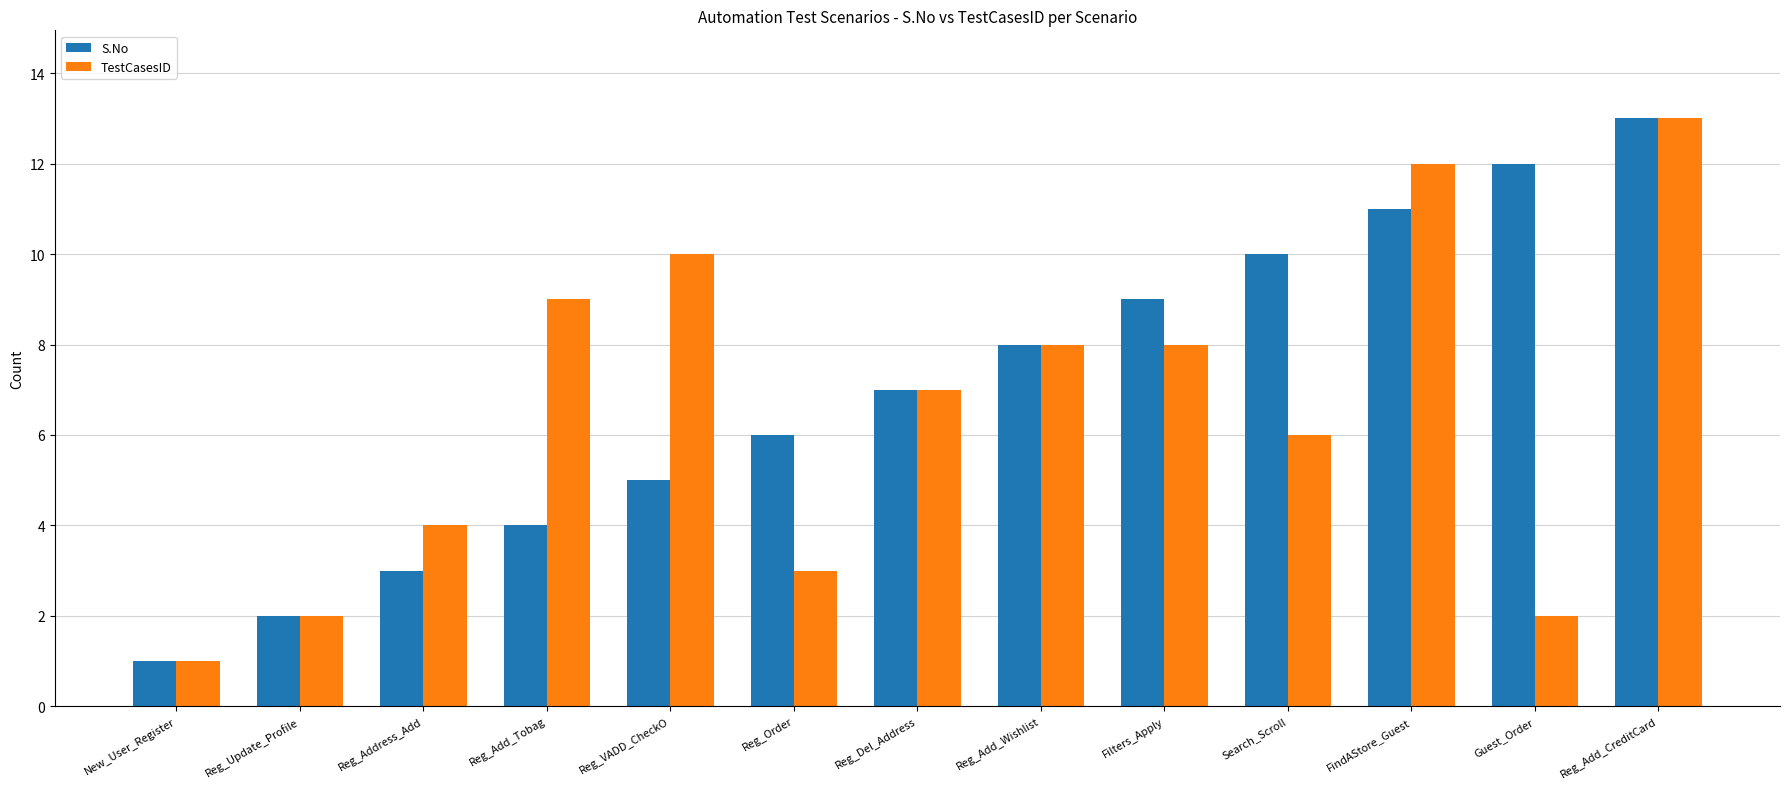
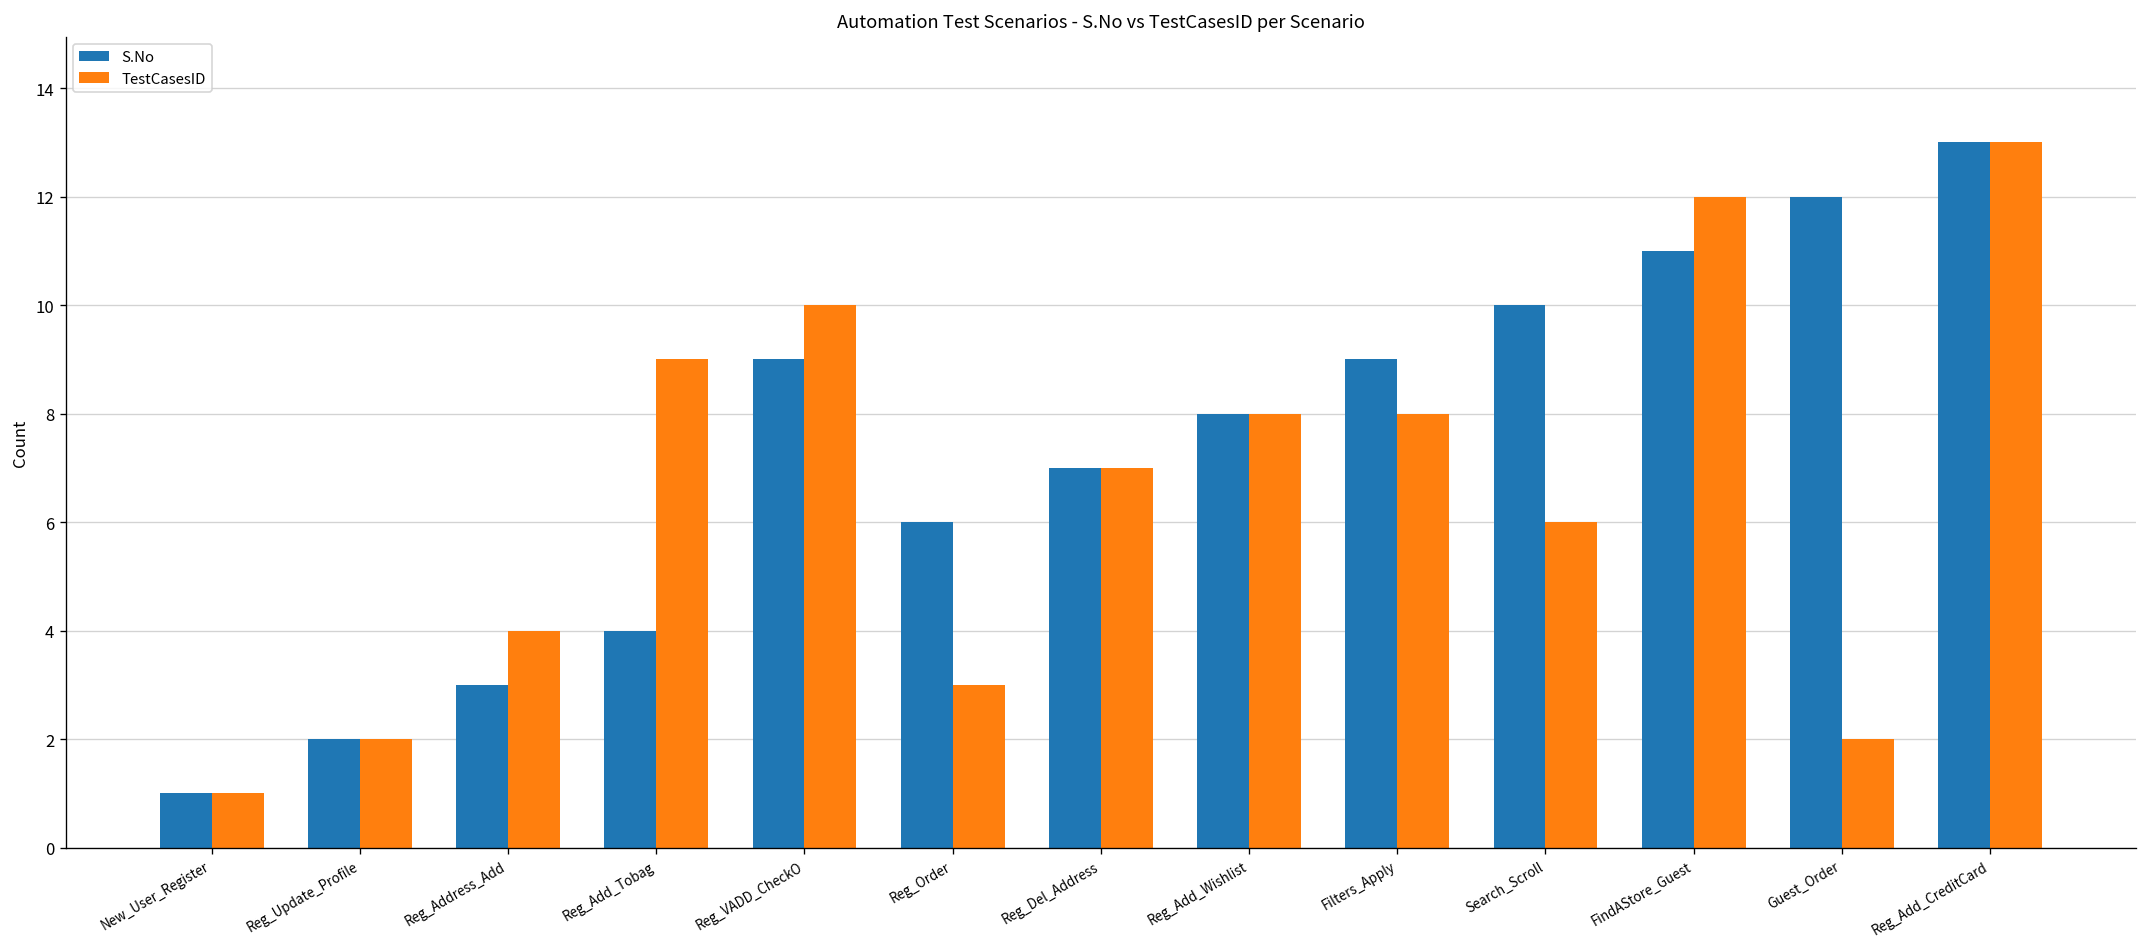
S.No, Reg_VADD_CheckO: 5 -> 9
